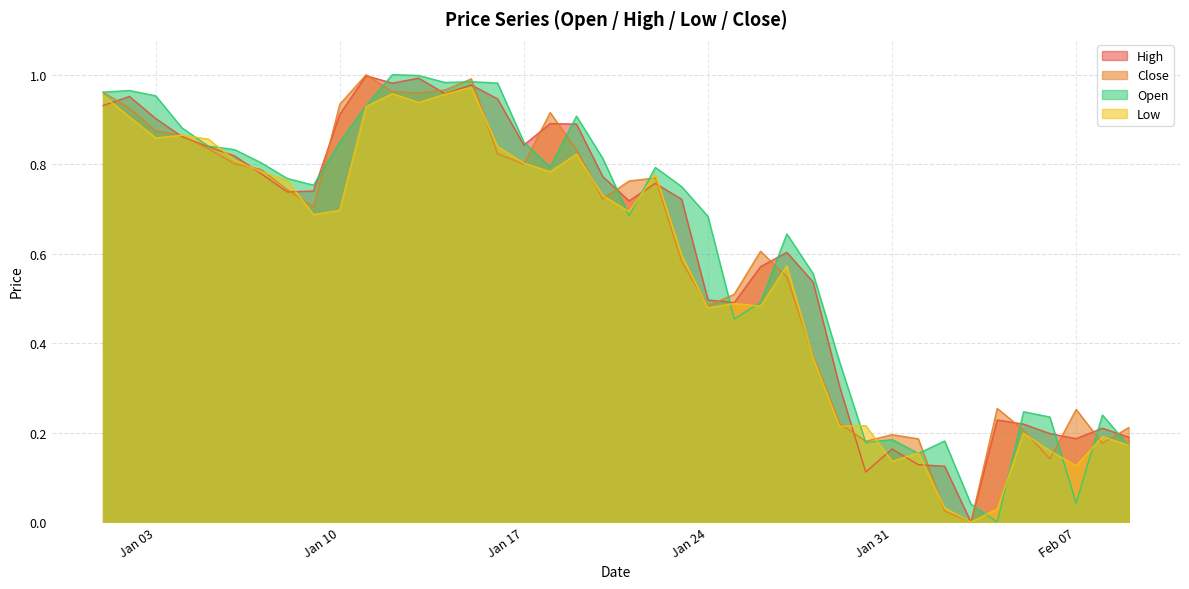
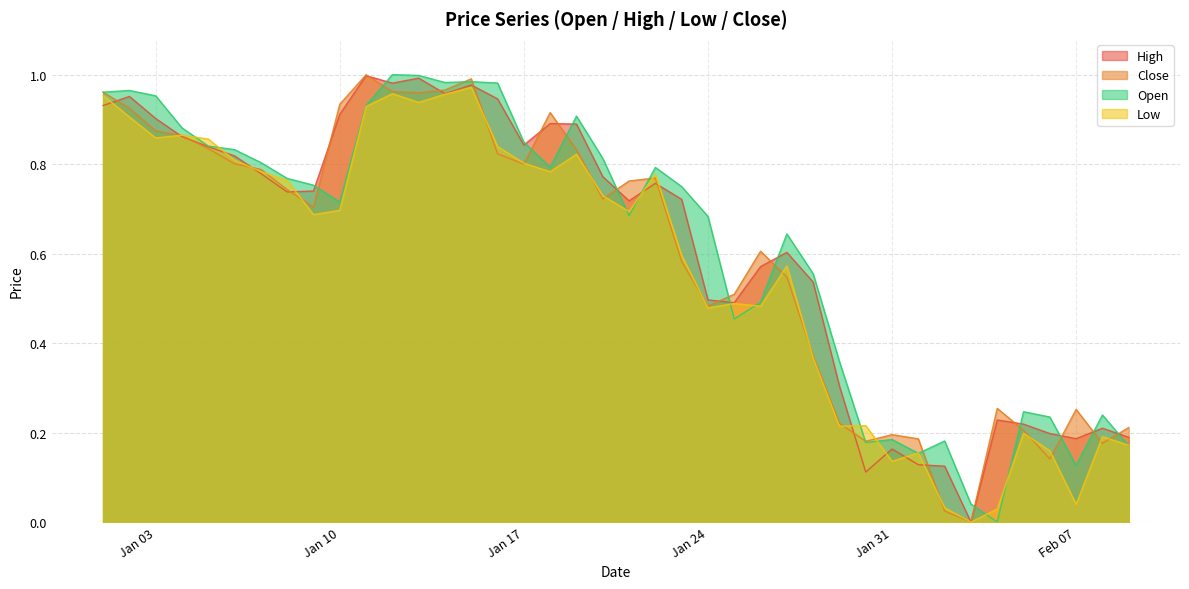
Open, Jan 10: 0.85 -> 0.72
Open, Feb 07: 0.04 -> 0.13
Low, Feb 07: 0.13 -> 0.04
